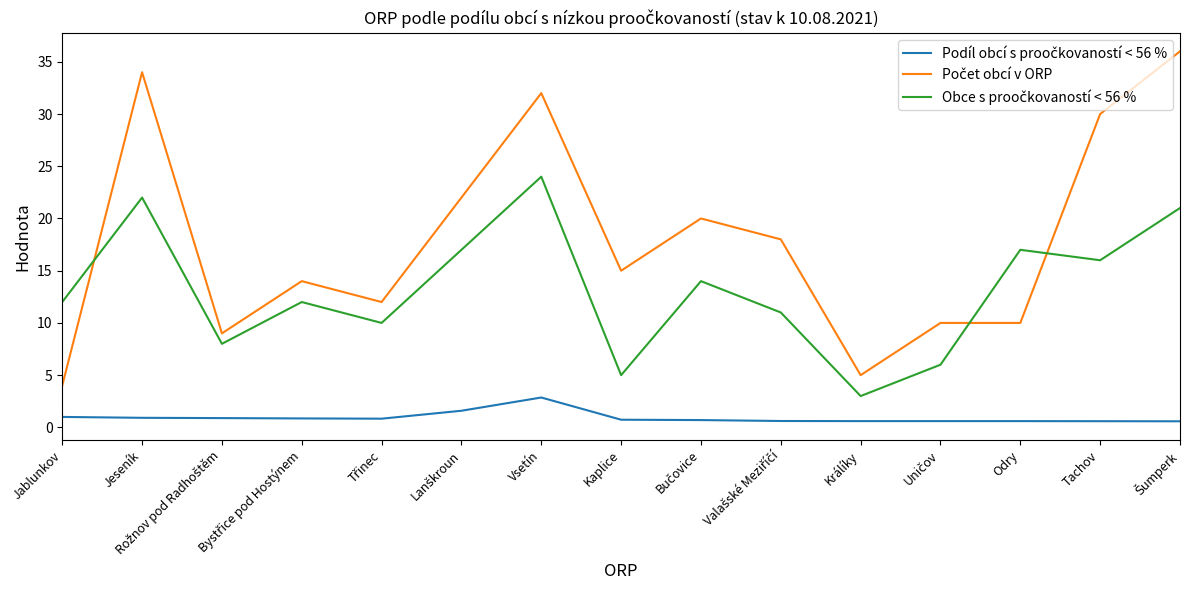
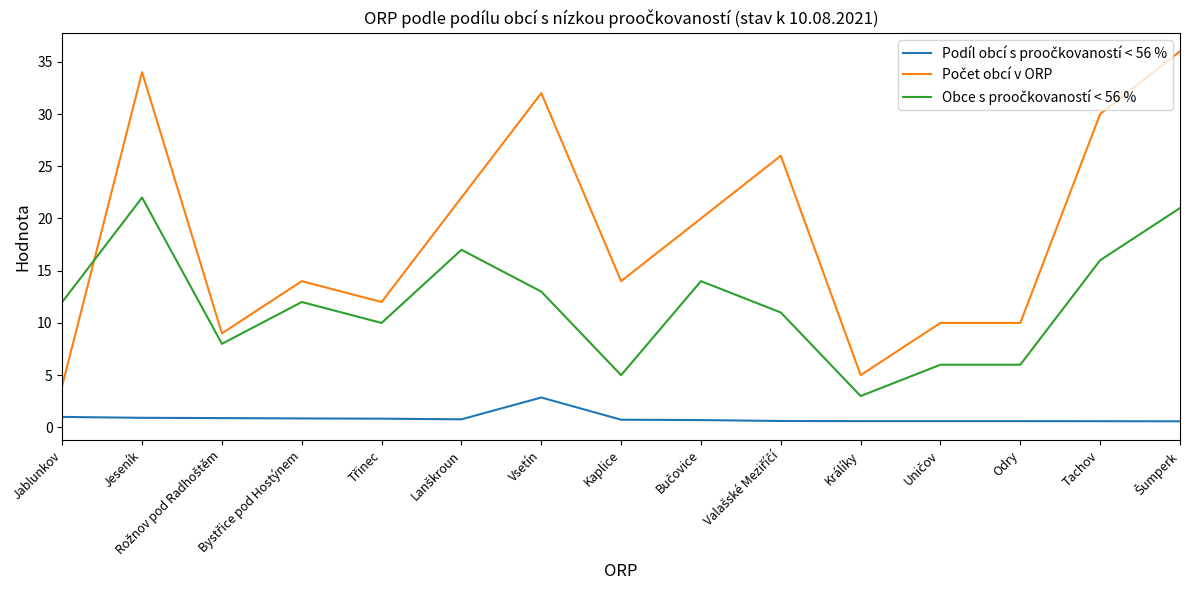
Podíl obcí s proočkovaností < 56 %, Lanškroun: 1.6 -> 0.8
Obce s proočkovaností < 56 %, Vsetín: 24 -> 13
Počet obcí v ORP, Kaplice: 15 -> 14
Počet obcí v ORP, Valašské Meziříčí: 18 -> 26
Obce s proočkovaností < 56 %, Odry: 17 -> 6
